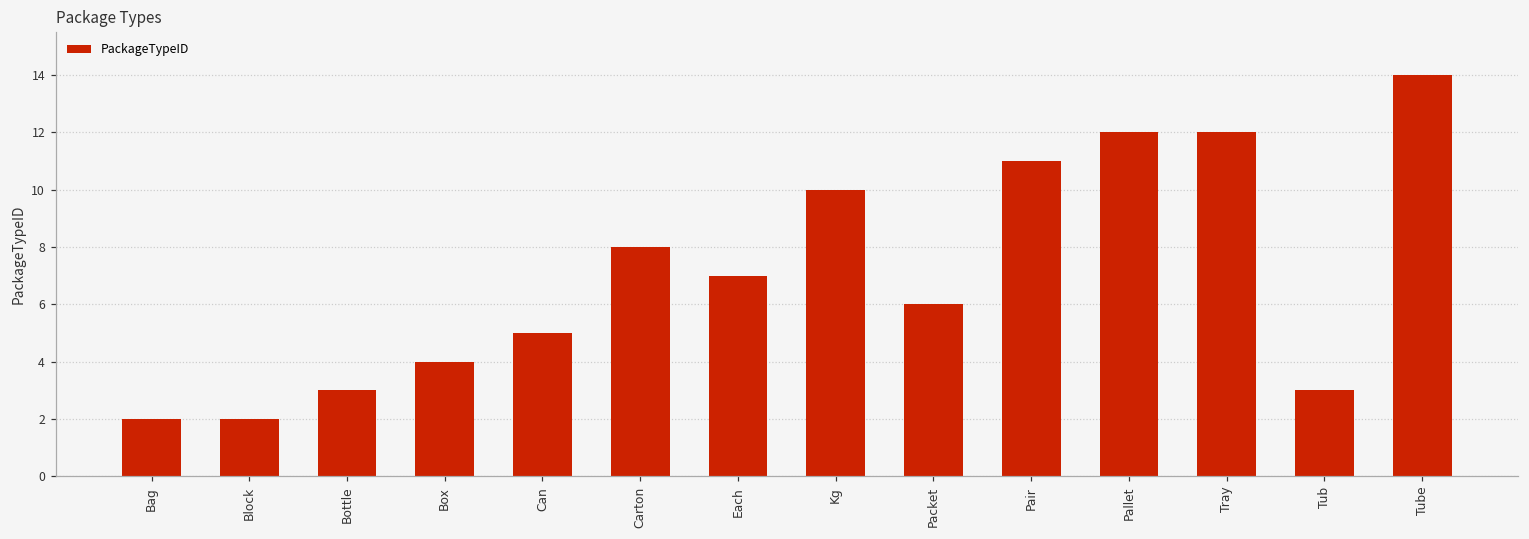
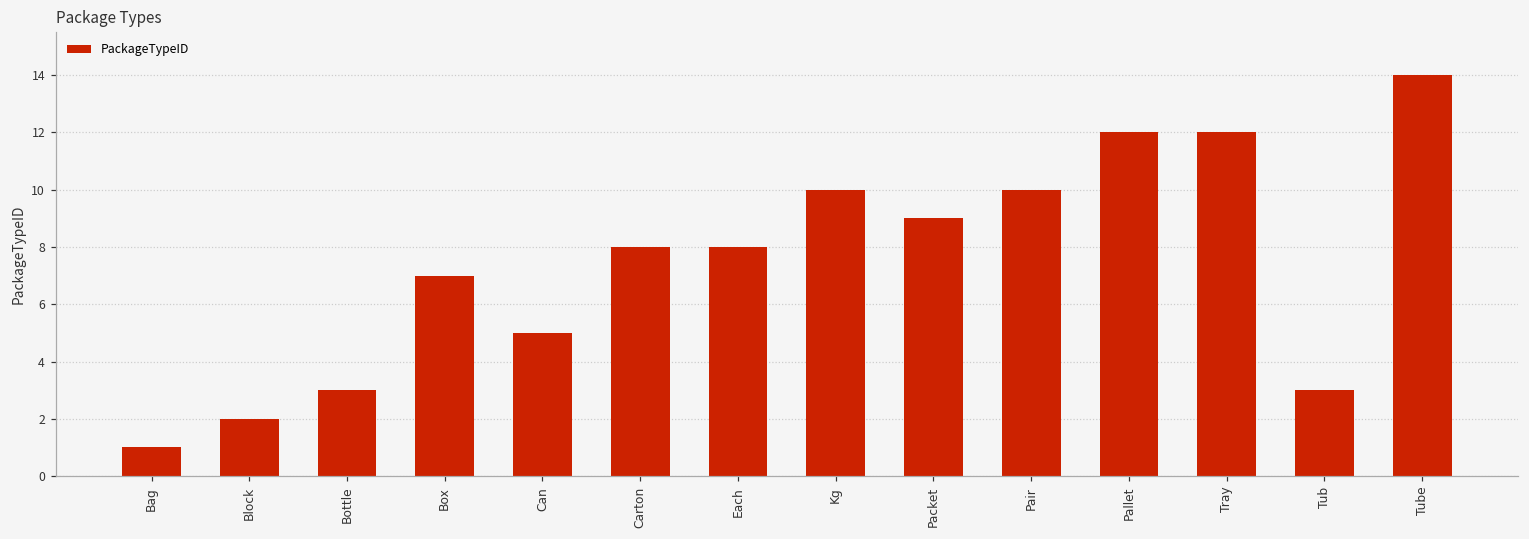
Bag: 2 -> 1
Box: 4 -> 7
Each: 7 -> 8
Packet: 6 -> 9
Pair: 11 -> 10
